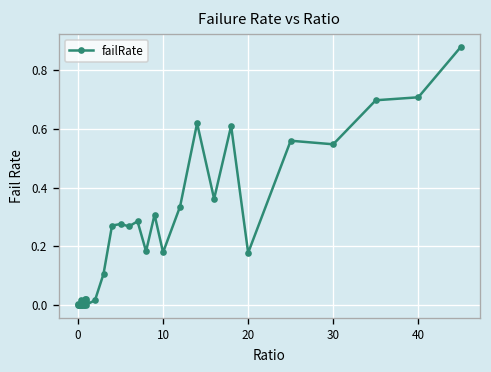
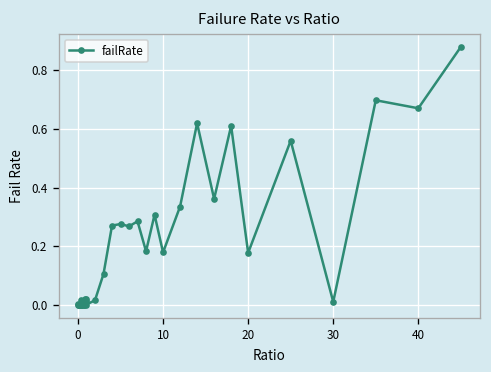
30: 0.55 -> 0.01
40: 0.71 -> 0.67
